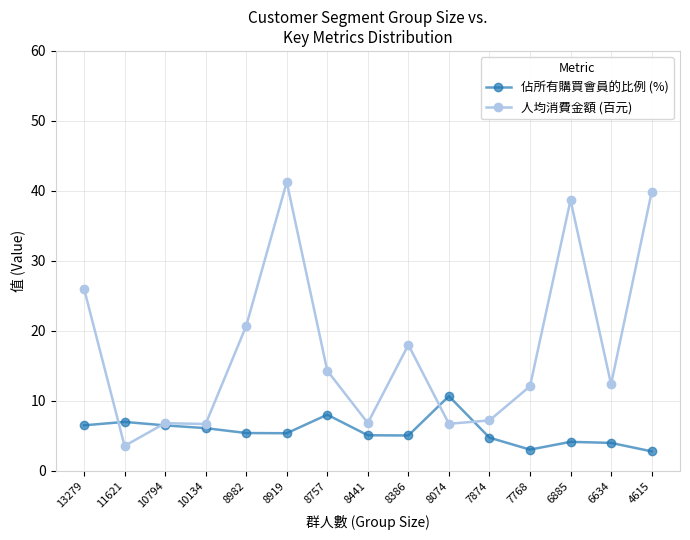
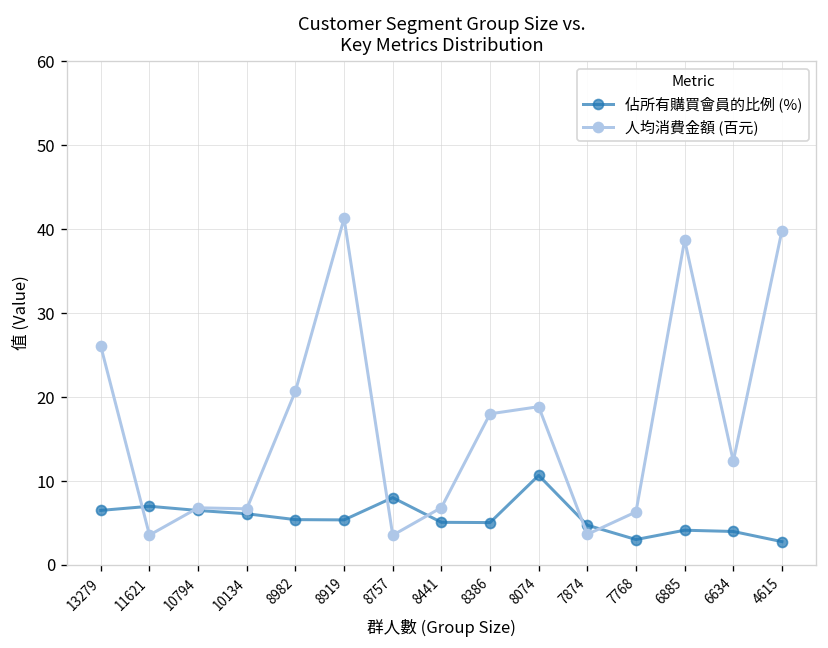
人均消費金額 (百元), 8757: 14 -> 4
人均消費金額 (百元), 8074: 7 -> 19
人均消費金額 (百元), 7874: 7 -> 4
人均消費金額 (百元), 7768: 12 -> 6
